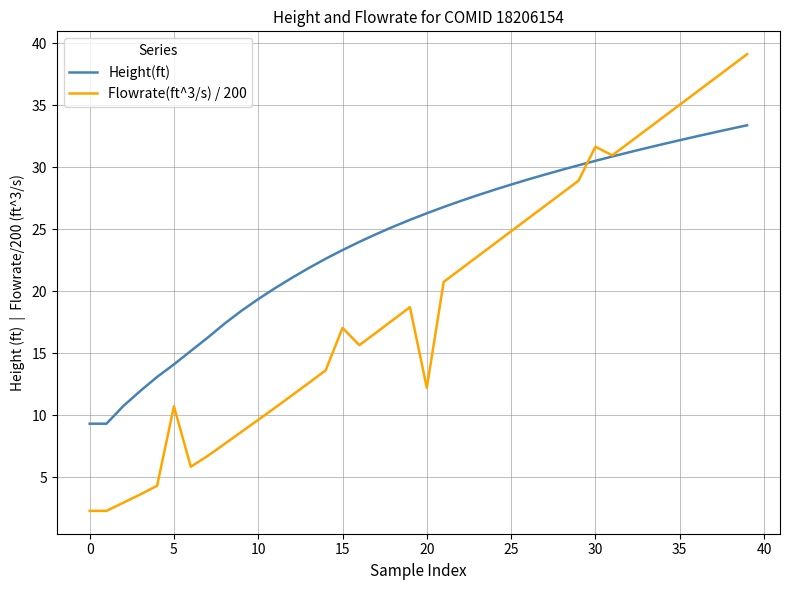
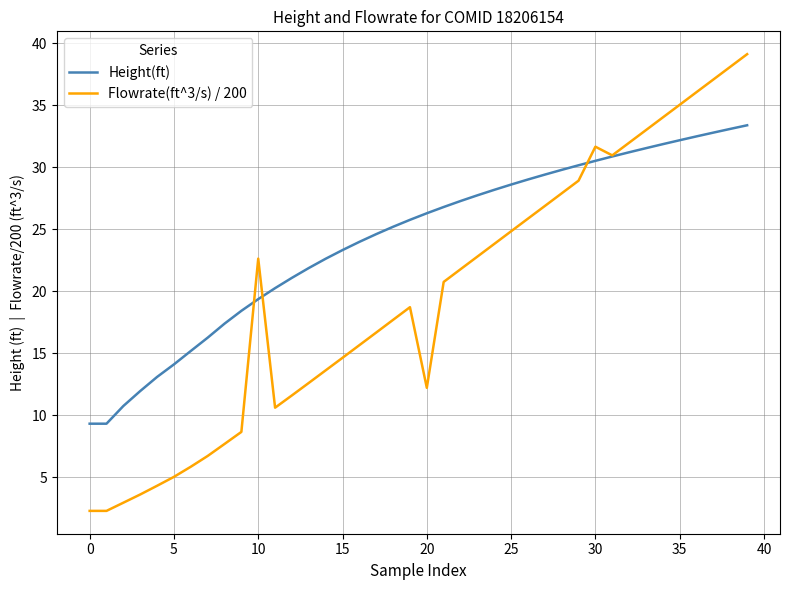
Flowrate(ft^3/s) / 200, 5: 10.7 -> 5.0
Flowrate(ft^3/s) / 200, 10: 9.6 -> 22.6
Flowrate(ft^3/s) / 200, 15: 17.1 -> 14.6
